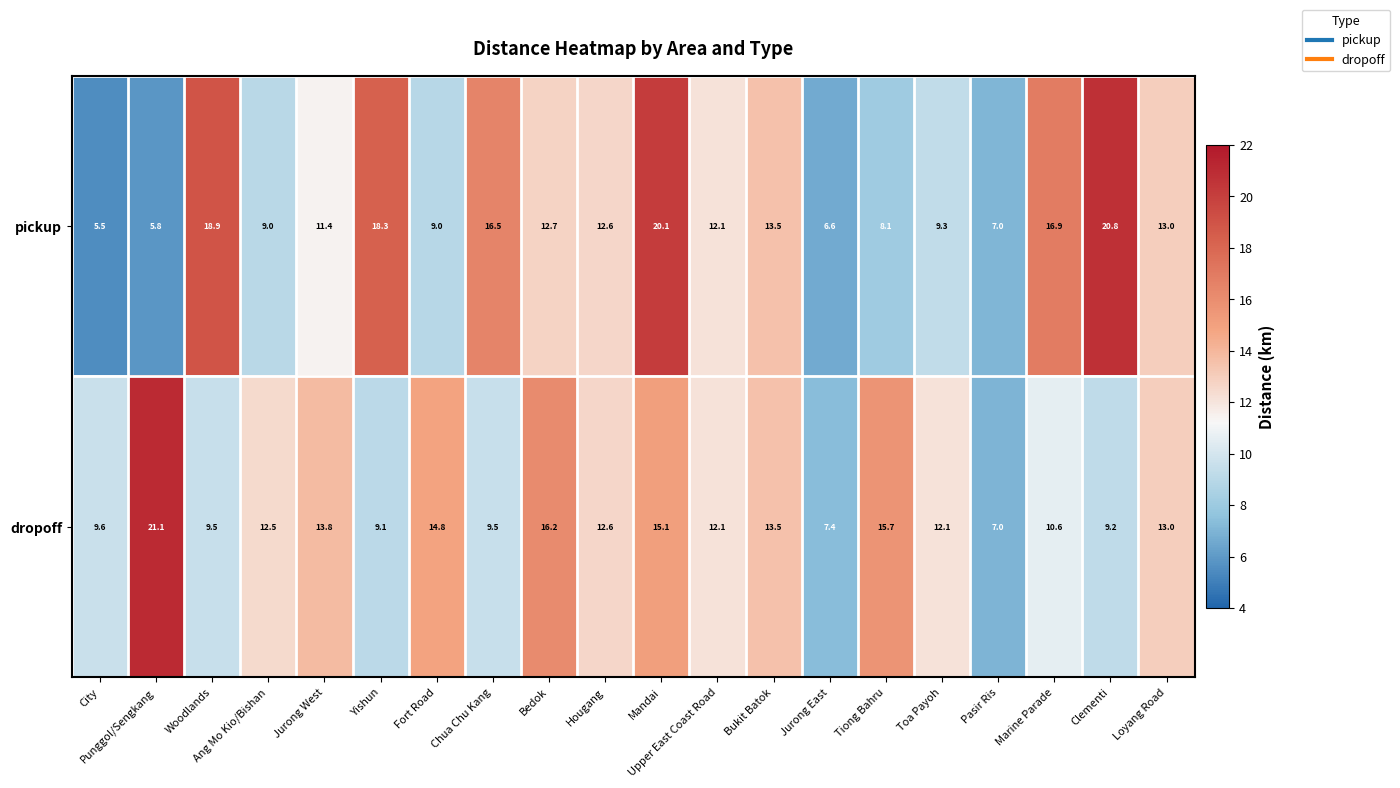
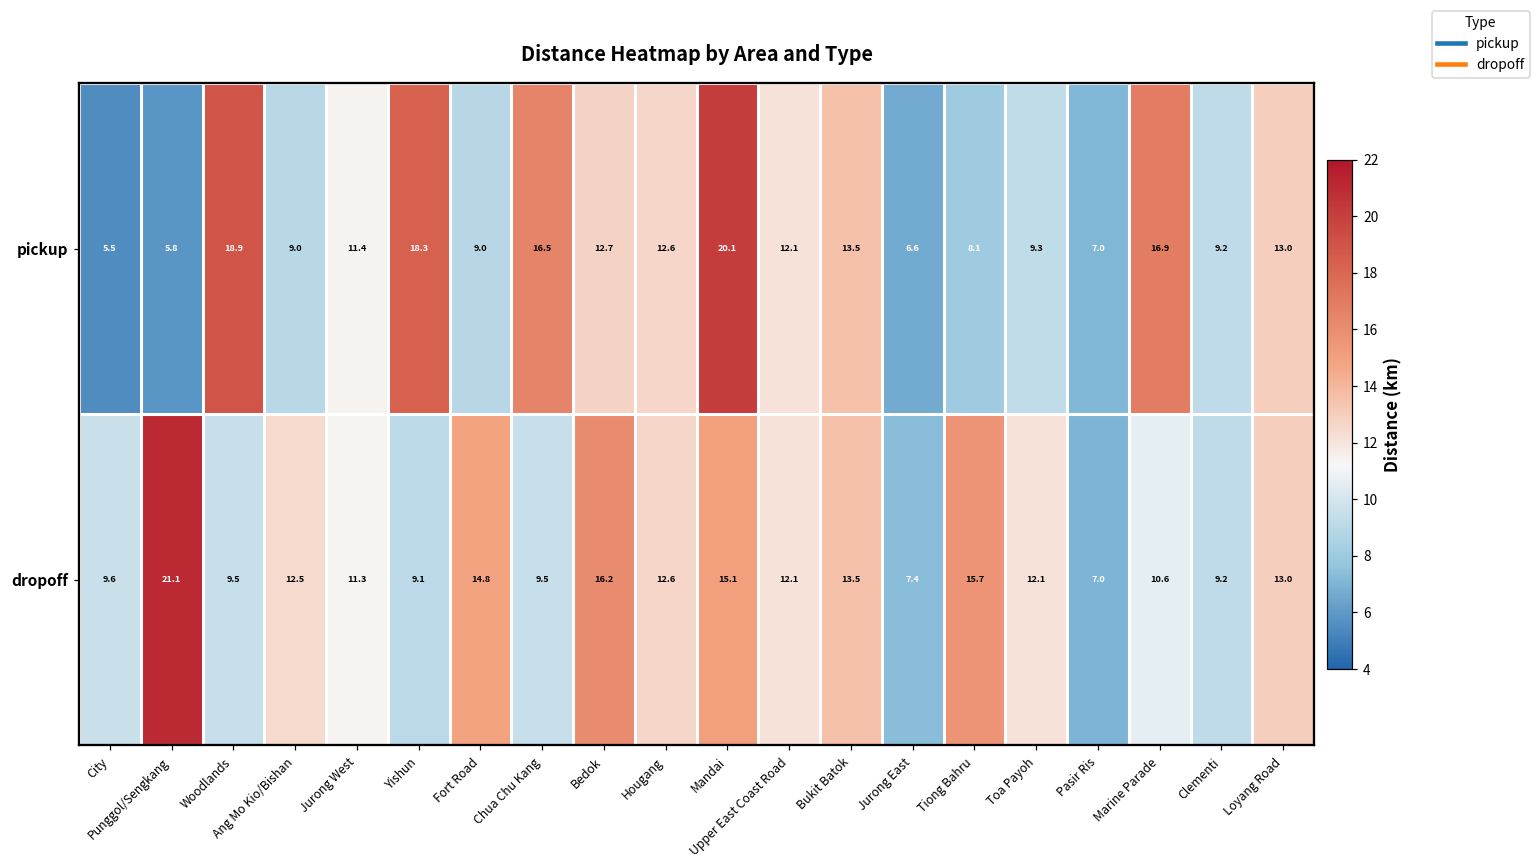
pickup, Clementi: 20.8 -> 9.2
dropoff, Jurong West: 13.8 -> 11.3
